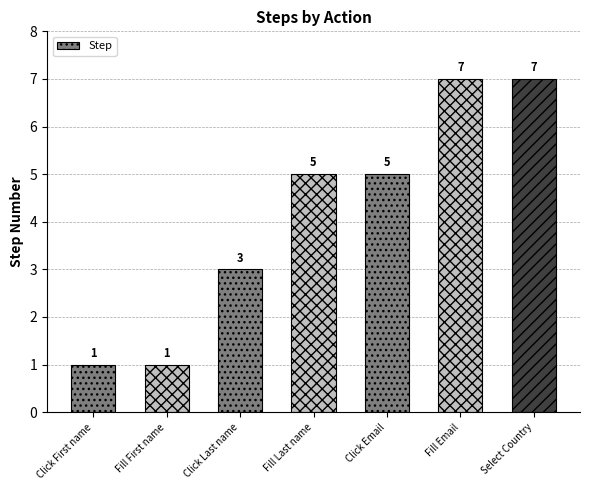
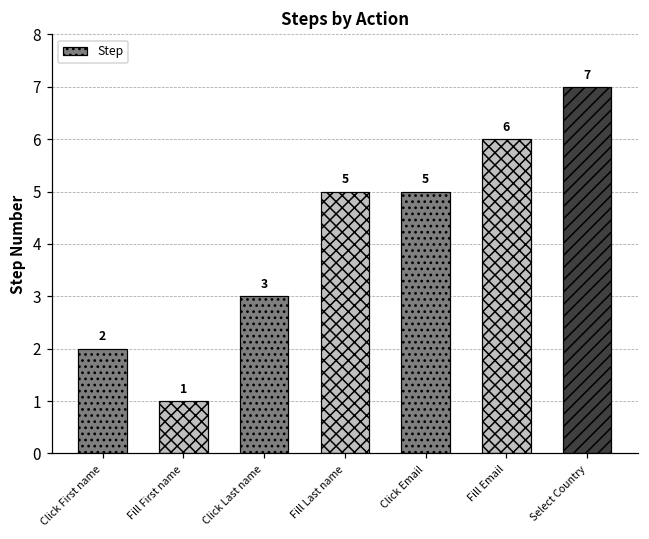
Click First name: 1 -> 2
Fill Email: 7 -> 6
